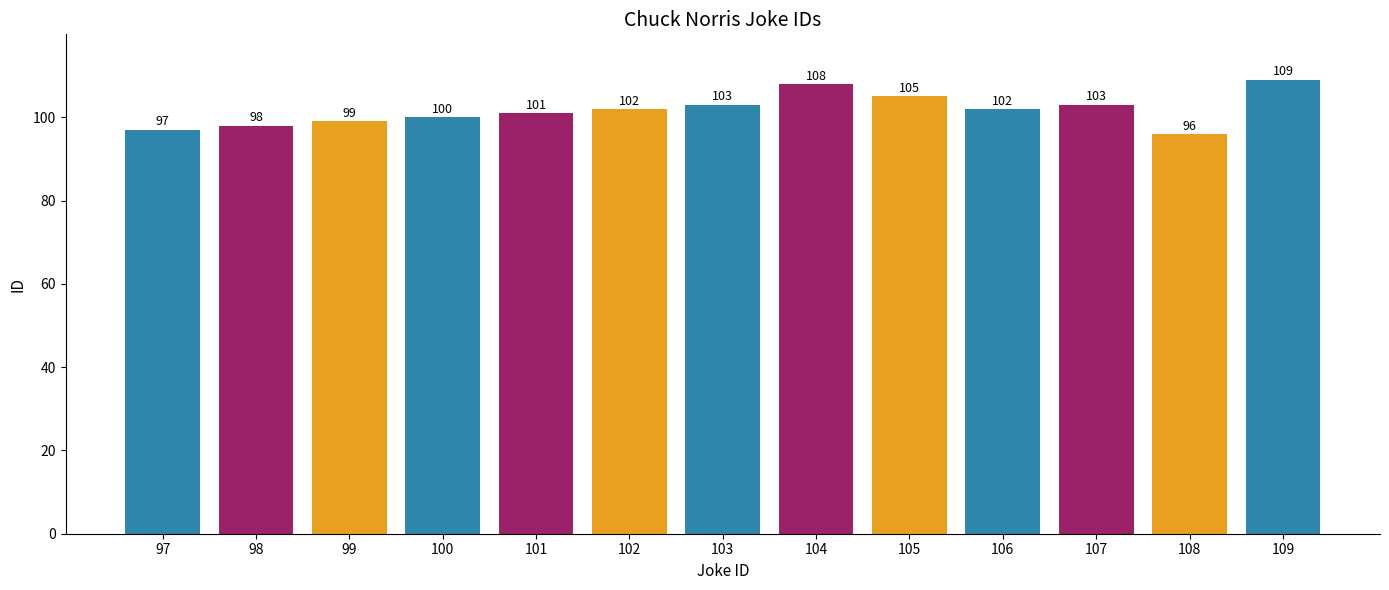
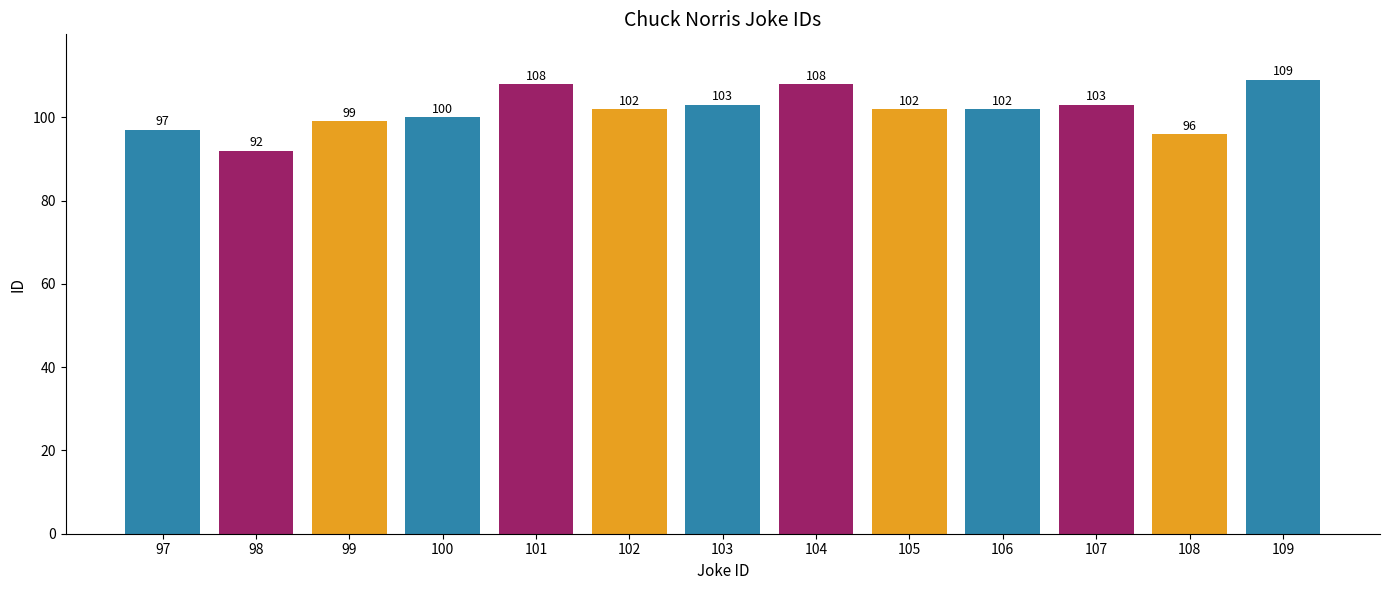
98: 98 -> 92
101: 101 -> 108
105: 105 -> 102
